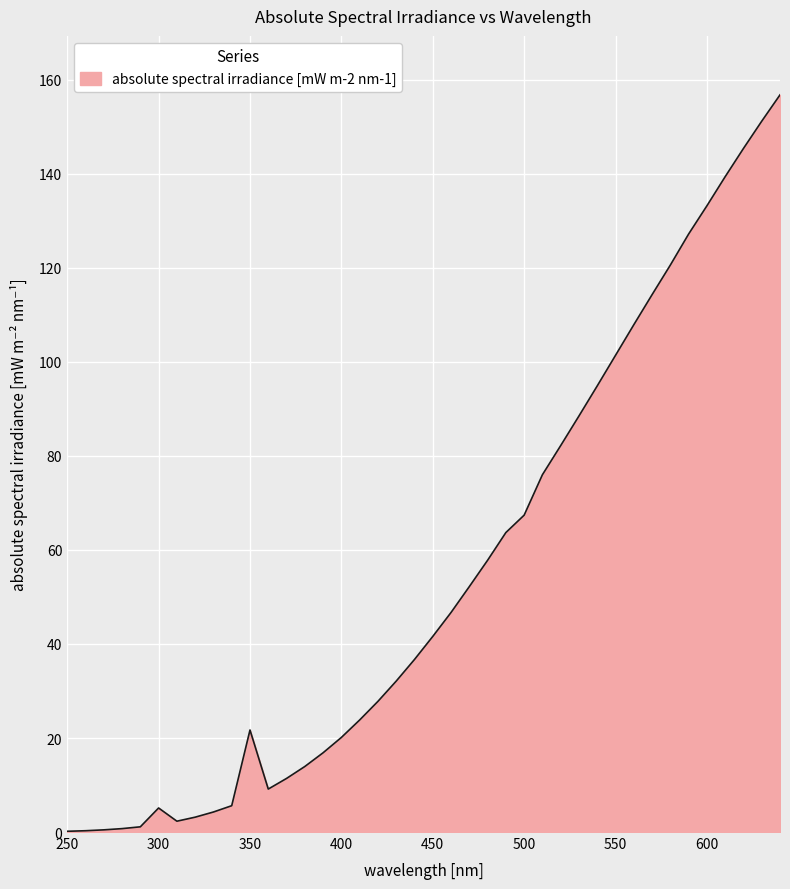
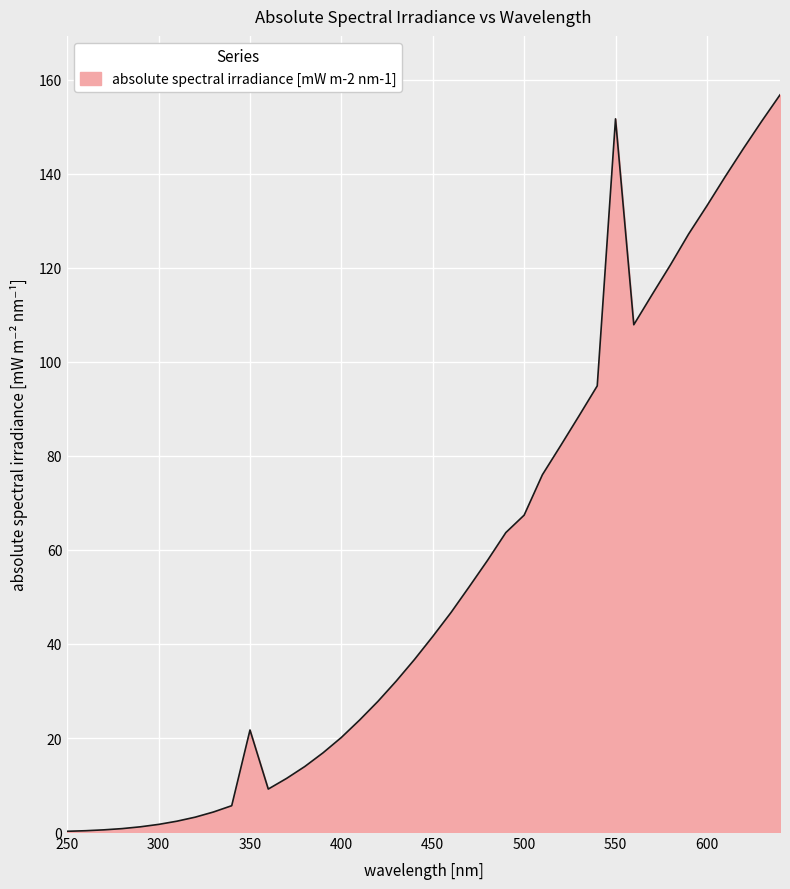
300: 5 -> 2
550: 101 -> 152
